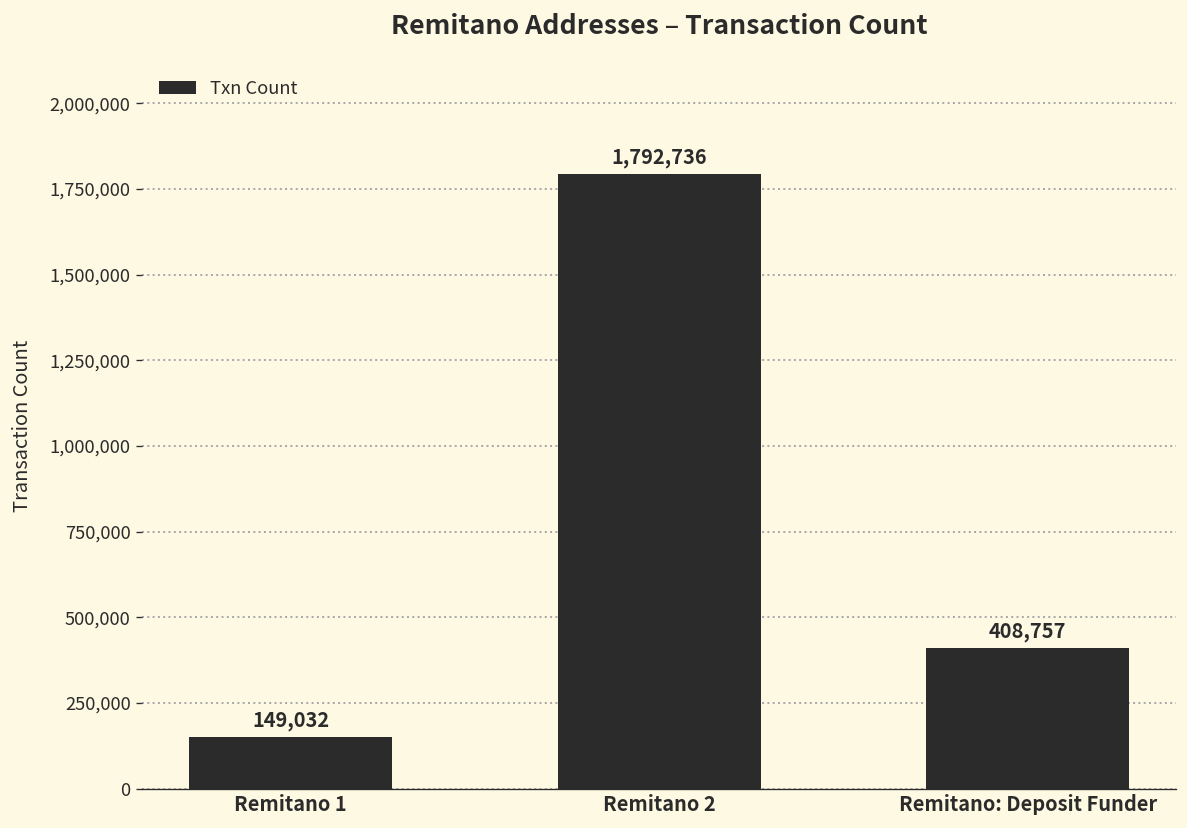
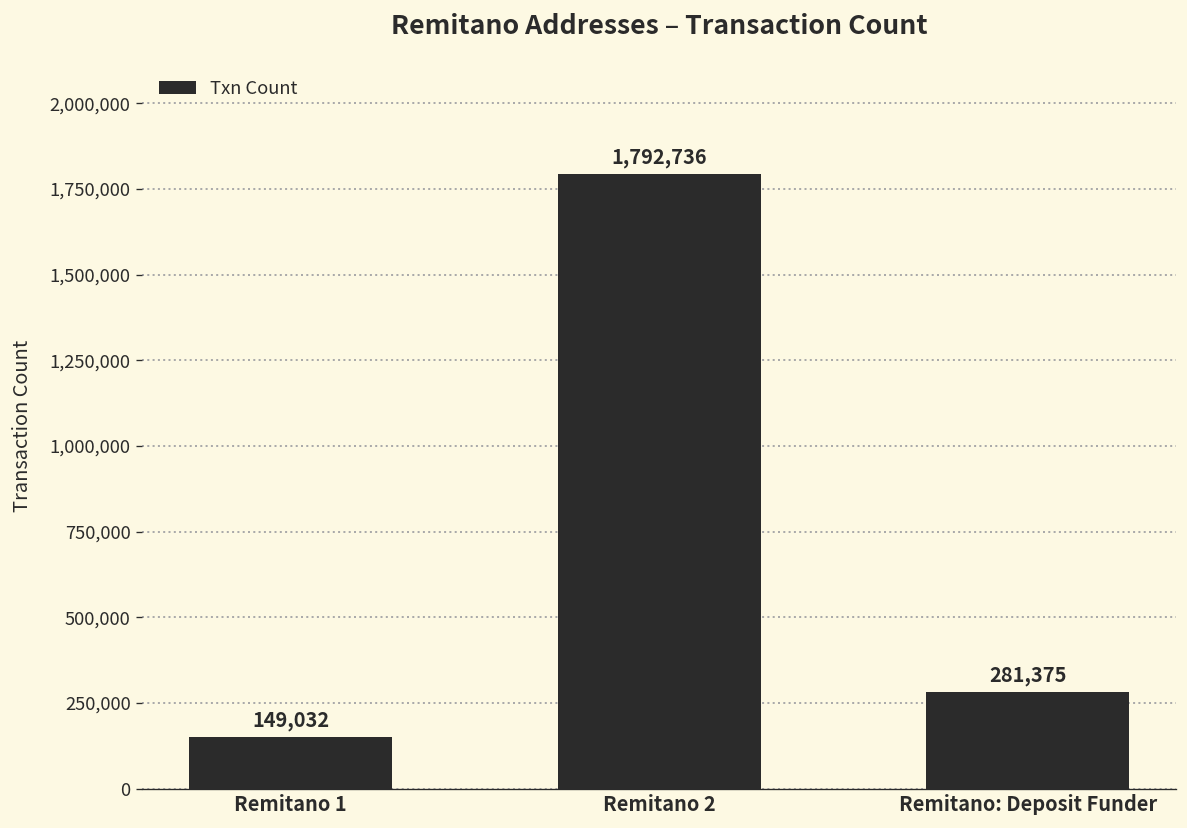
Remitano: Deposit Funder: 408,757 -> 281,375
